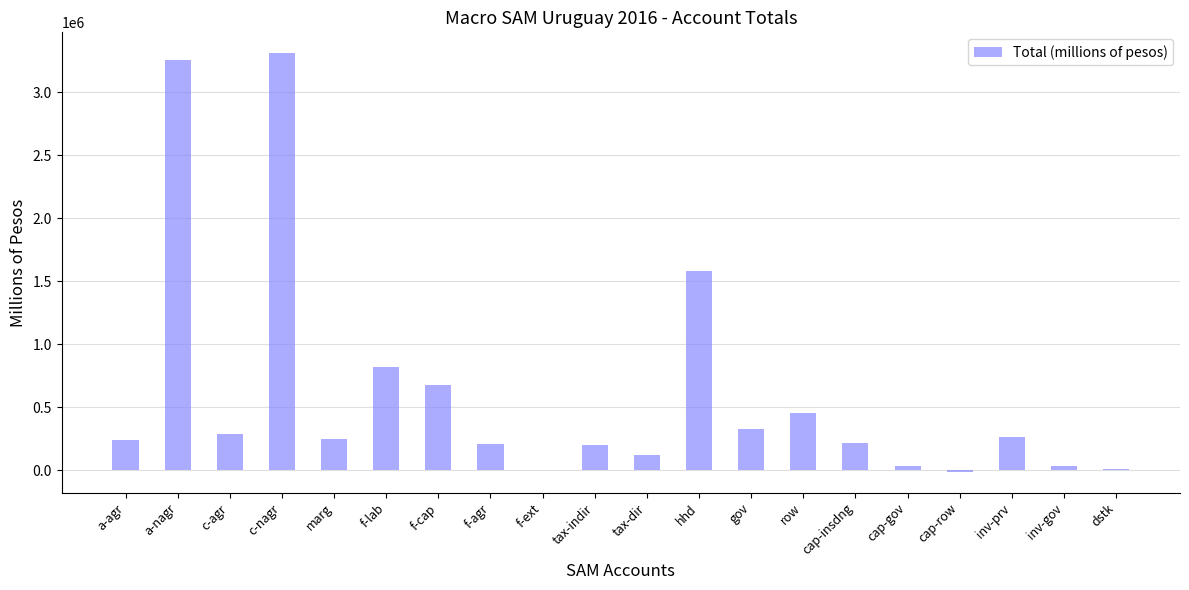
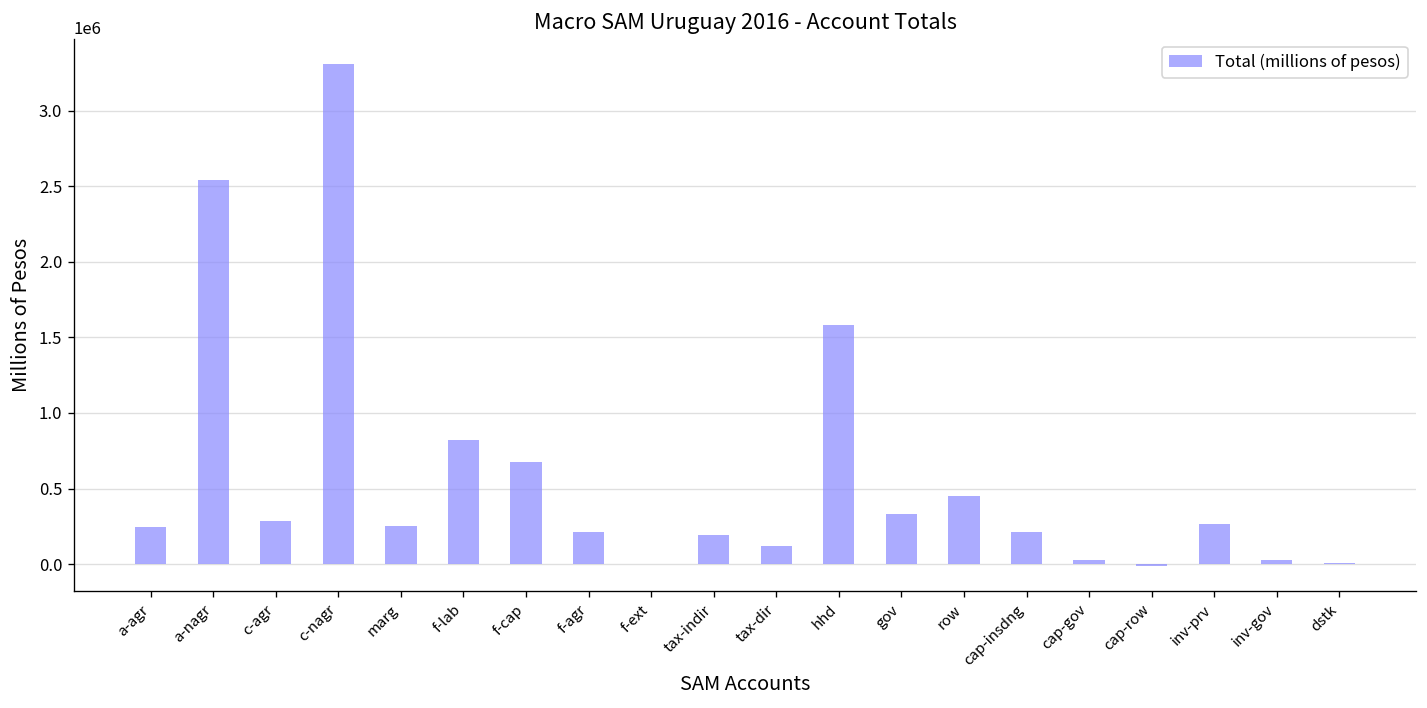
a-nagr: 3260000 -> 2540000
